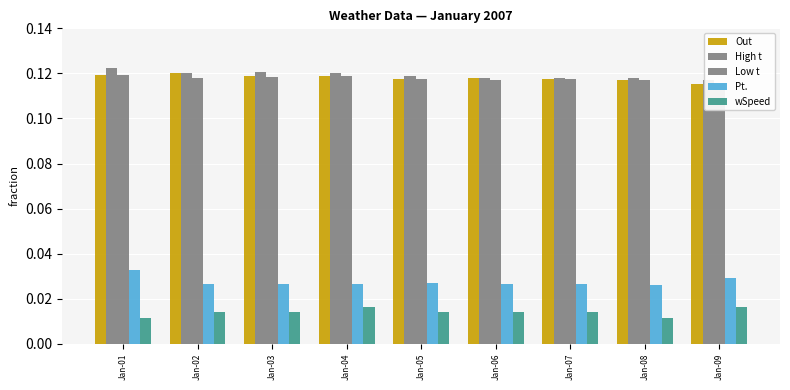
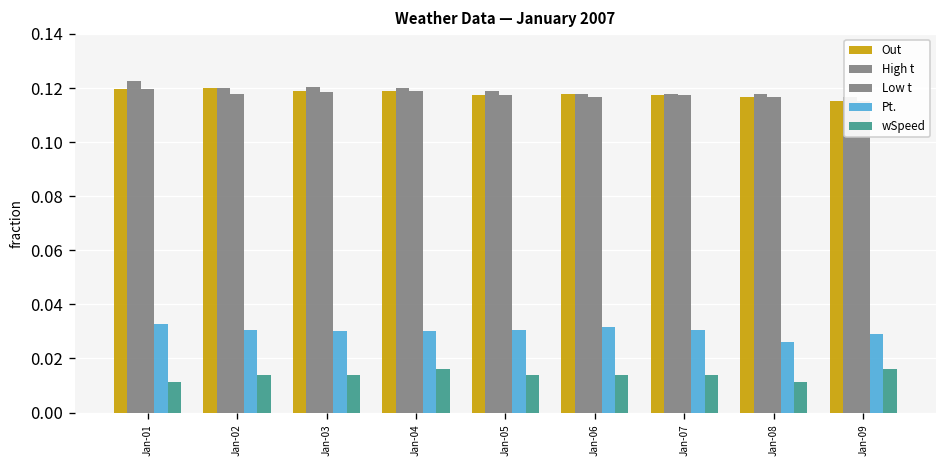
Pt., Jan-02: 0.026 -> 0.031
Pt., Jan-03: 0.026 -> 0.030
Pt., Jan-04: 0.026 -> 0.030
Pt., Jan-05: 0.027 -> 0.031
Pt., Jan-06: 0.026 -> 0.032
Pt., Jan-07: 0.026 -> 0.031
